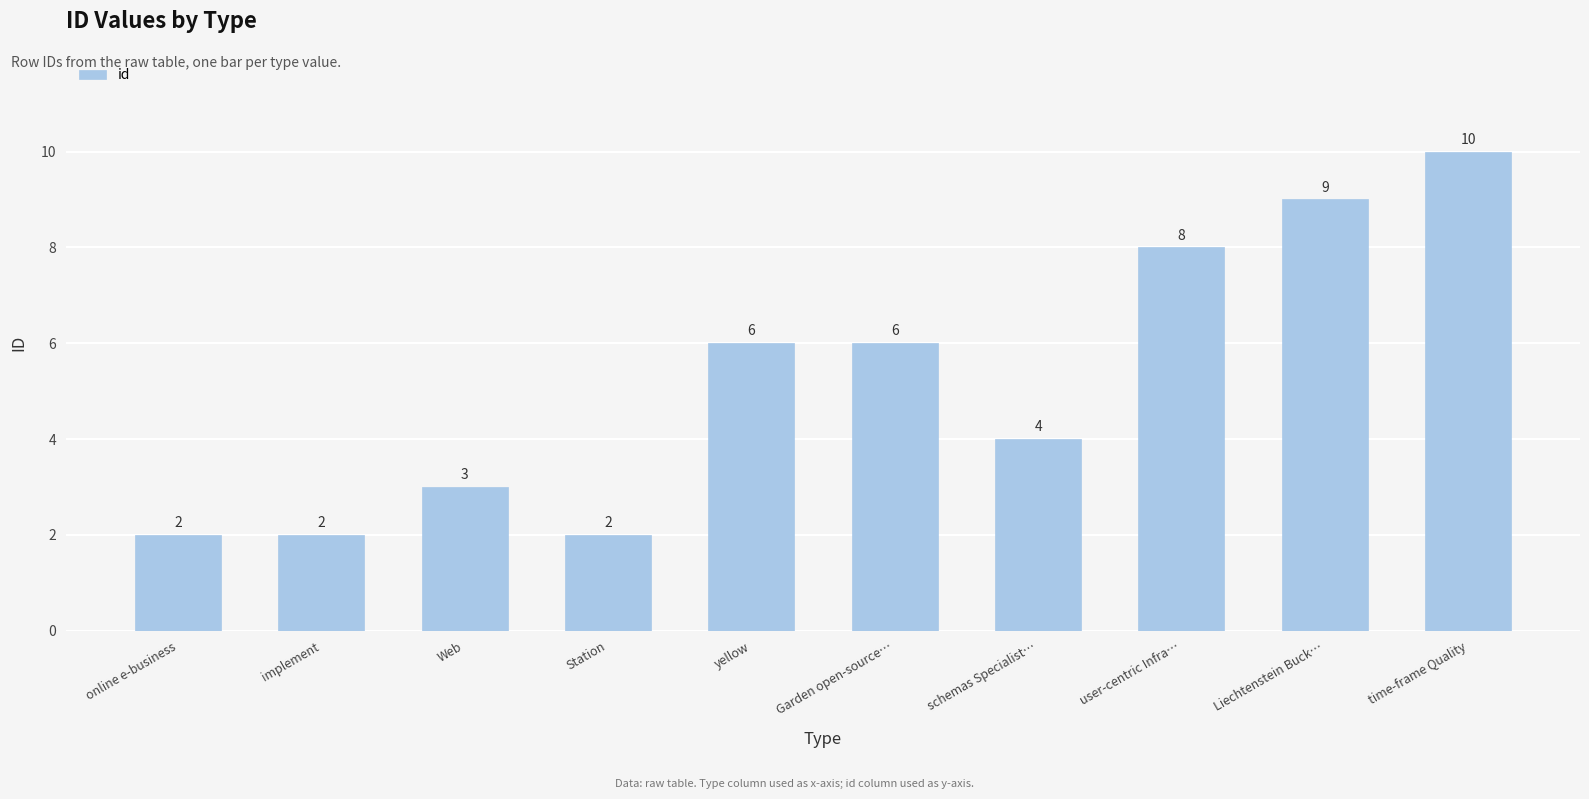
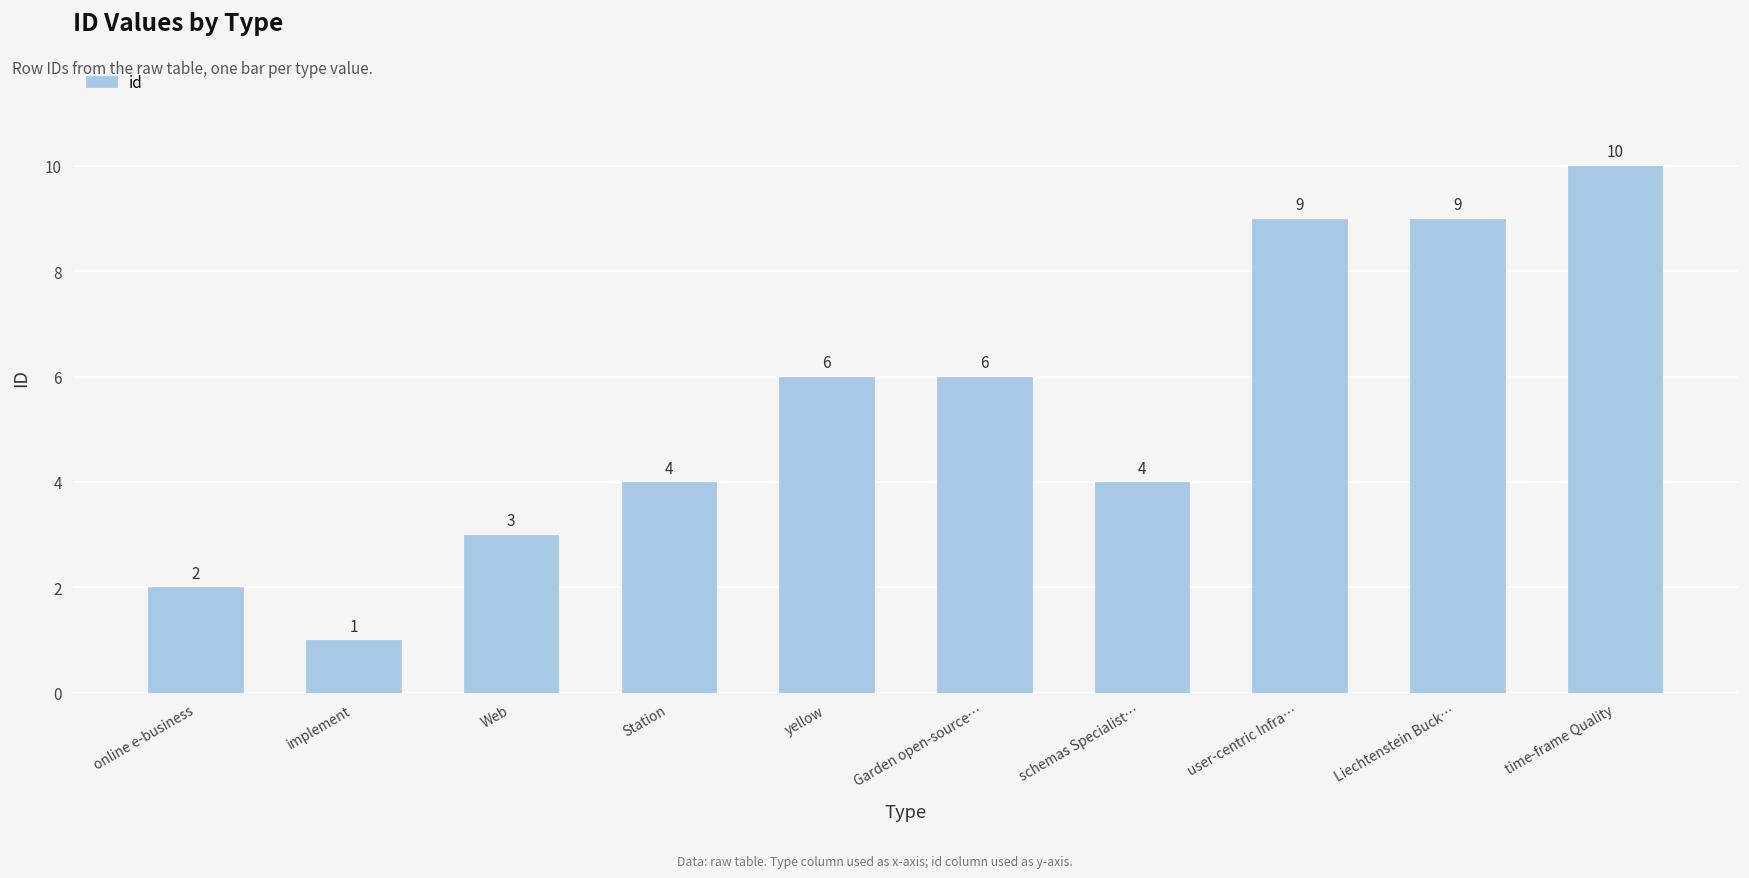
implement: 2 -> 1
Station: 2 -> 4
user-centric Infra…: 8 -> 9
